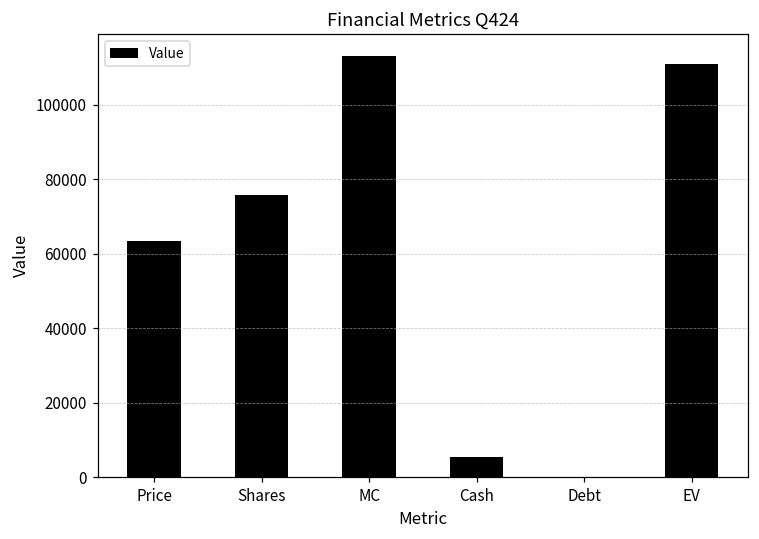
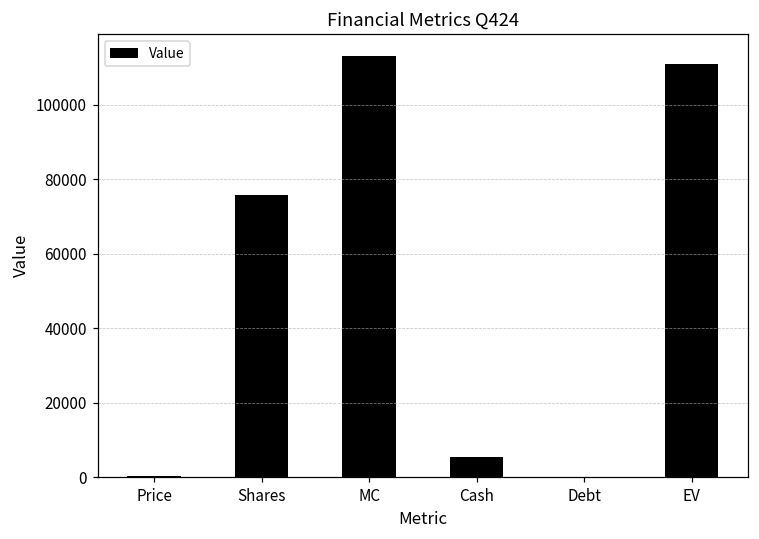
Price: 63000 -> 0
